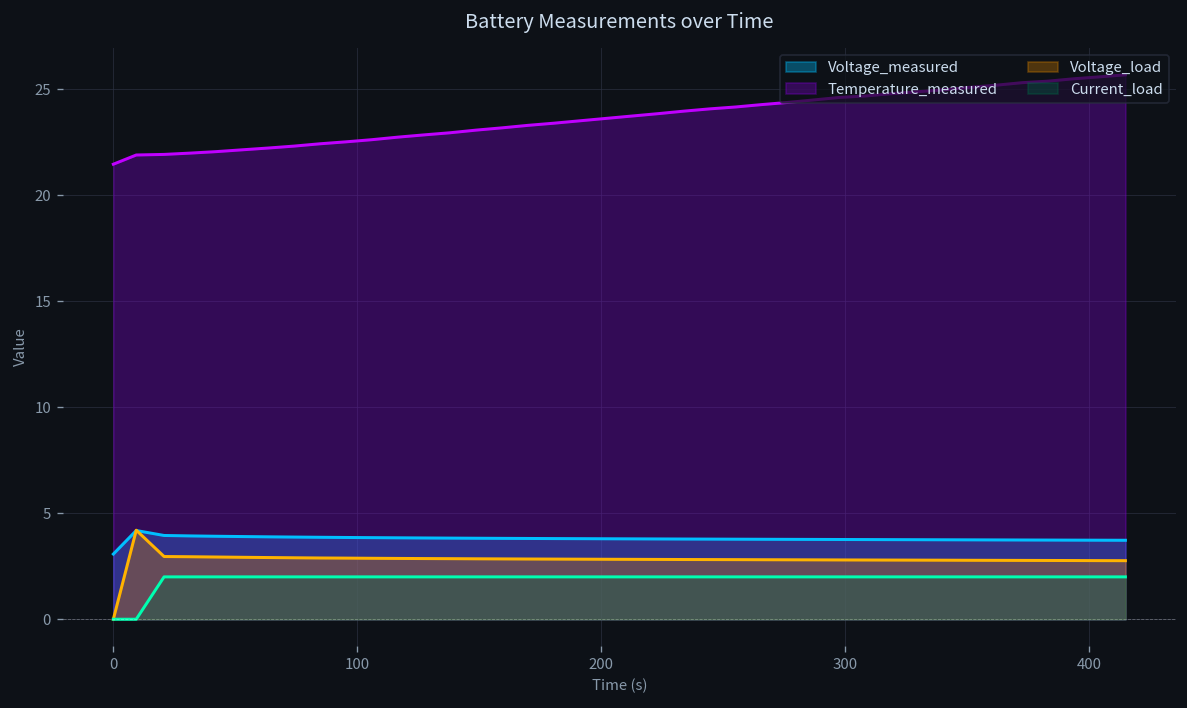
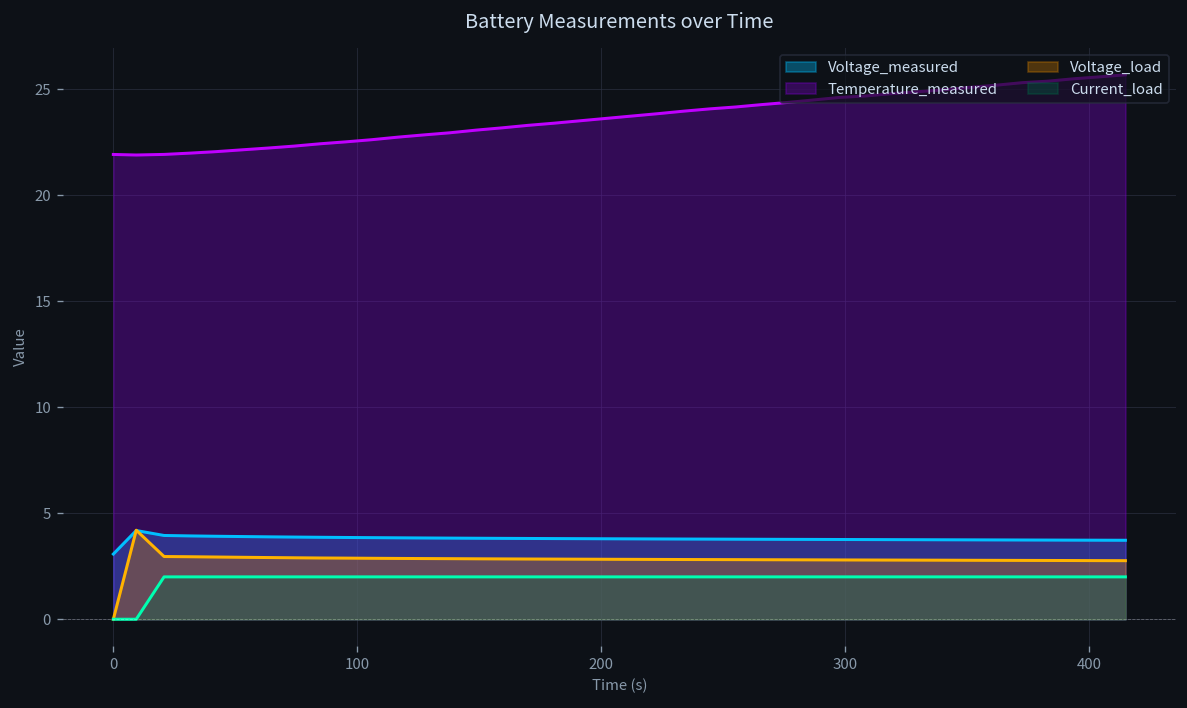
Temperature_measured, 0: 21.5 -> 21.9
